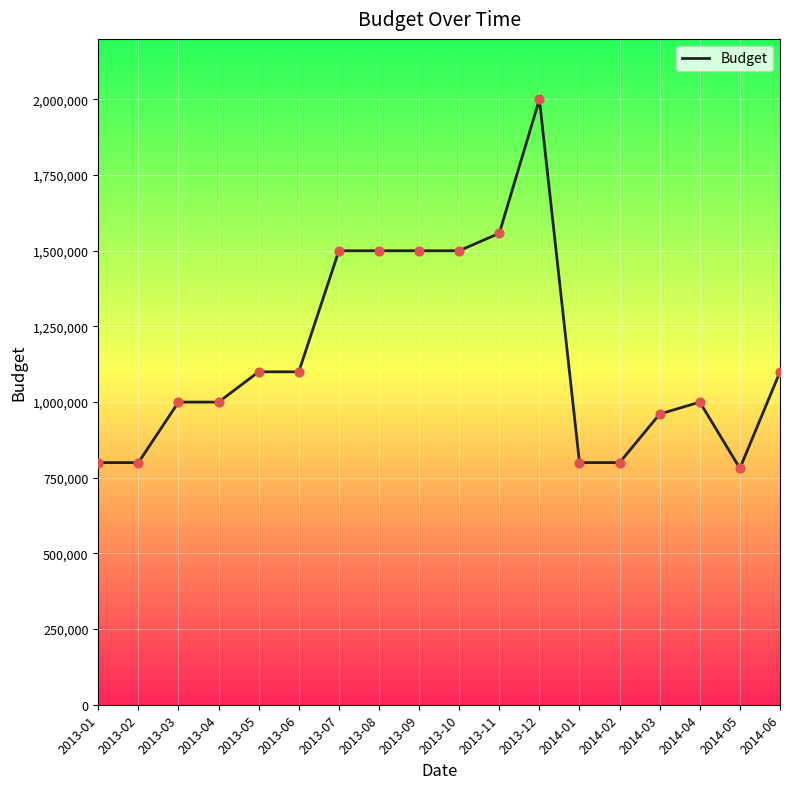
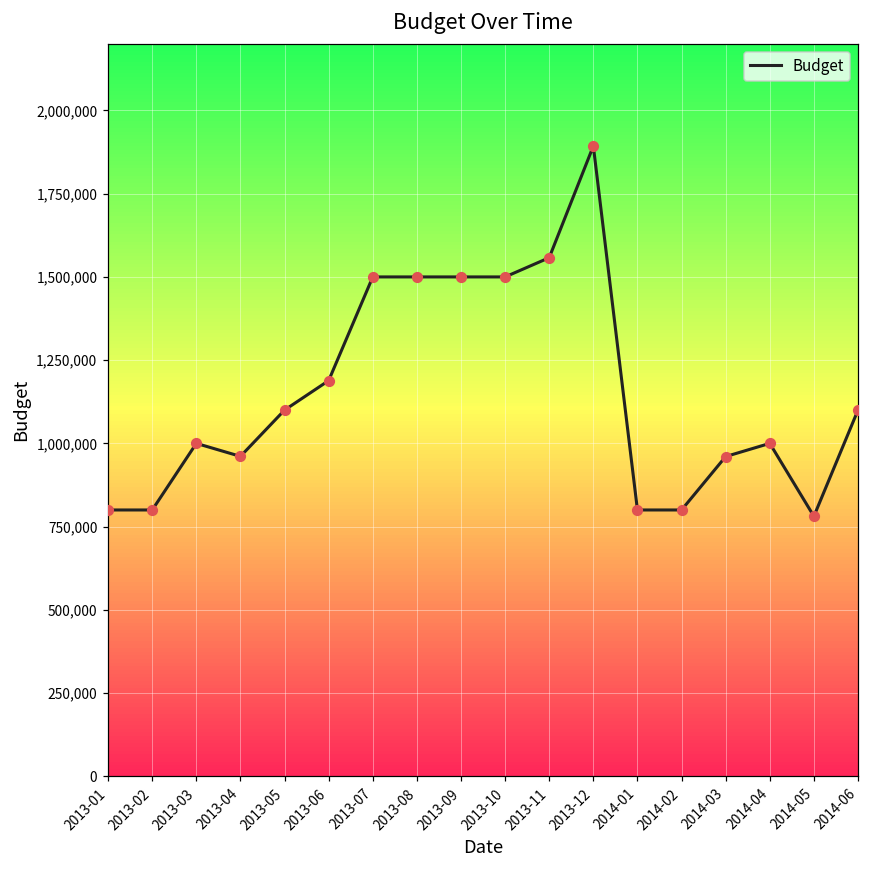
Budget, 2013-04: 1,000,000 -> 960,000
Budget, 2013-06: 1,100,000 -> 1,190,000
Budget, 2013-12: 2,000,000 -> 1,890,000
